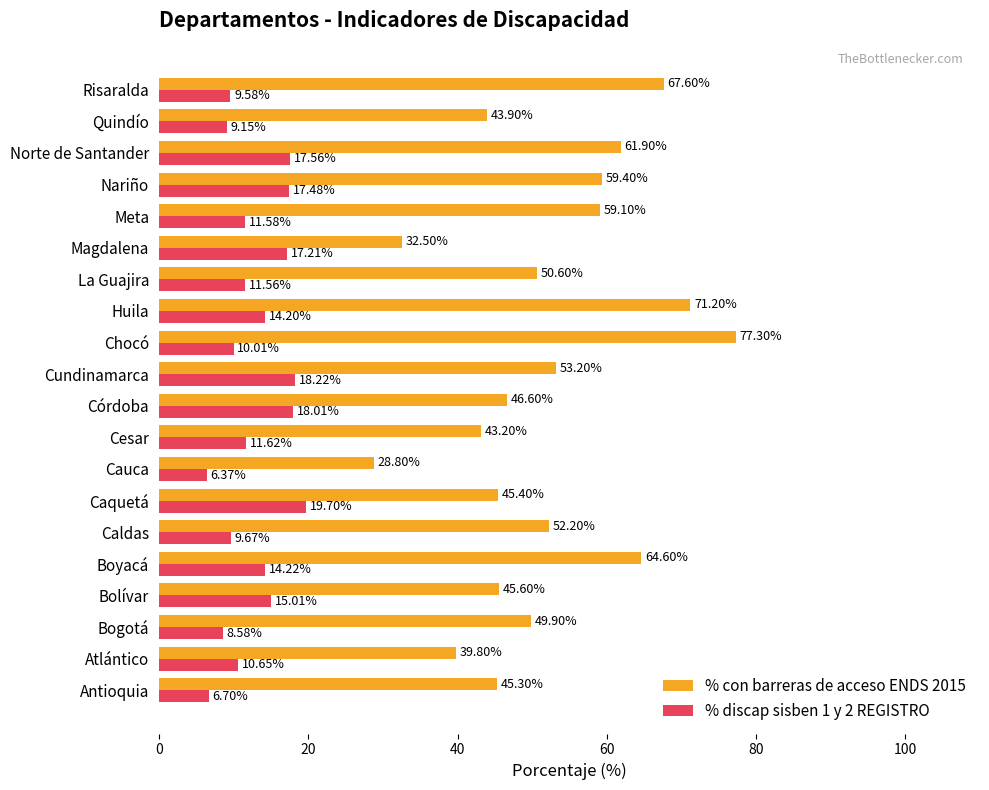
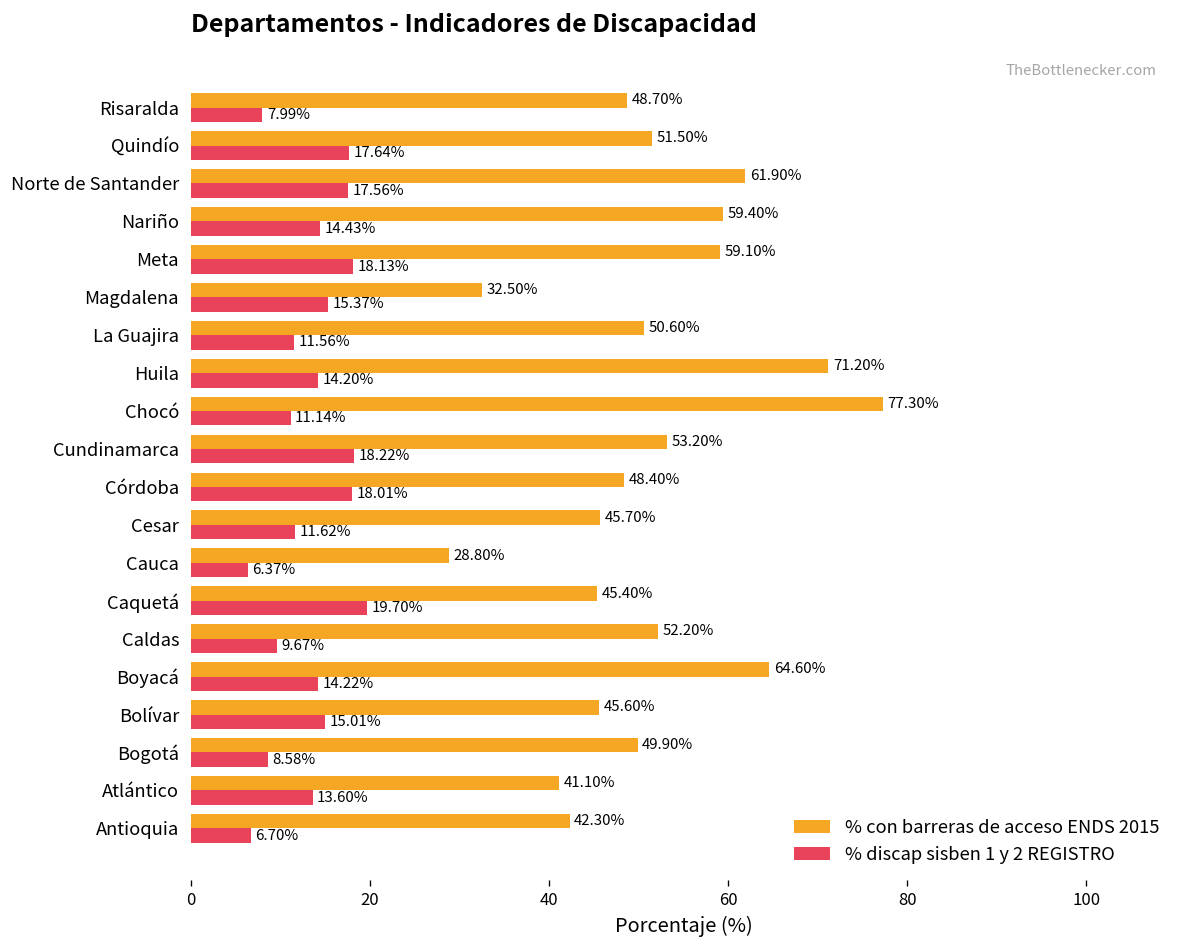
% con barreras de acceso ENDS 2015, Risaralda: 67.60% -> 48.70%
% discap sisben 1 y 2 REGISTRO, Risaralda: 9.58% -> 7.99%
% con barreras de acceso ENDS 2015, Quindío: 43.90% -> 51.50%
% discap sisben 1 y 2 REGISTRO, Quindío: 9.15% -> 17.64%
% discap sisben 1 y 2 REGISTRO, Nariño: 17.48% -> 14.43%
% discap sisben 1 y 2 REGISTRO, Meta: 11.58% -> 18.13%
% discap sisben 1 y 2 REGISTRO, Magdalena: 17.21% -> 15.37%
% discap sisben 1 y 2 REGISTRO, Chocó: 10.01% -> 11.14%
% con barreras de acceso ENDS 2015, Córdoba: 46.60% -> 48.40%
% con barreras de acceso ENDS 2015, Cesar: 43.20% -> 45.70%
% con barreras de acceso ENDS 2015, Atlántico: 39.80% -> 41.10%
% discap sisben 1 y 2 REGISTRO, Atlántico: 10.65% -> 13.60%
% con barreras de acceso ENDS 2015, Antioquia: 45.30% -> 42.30%
